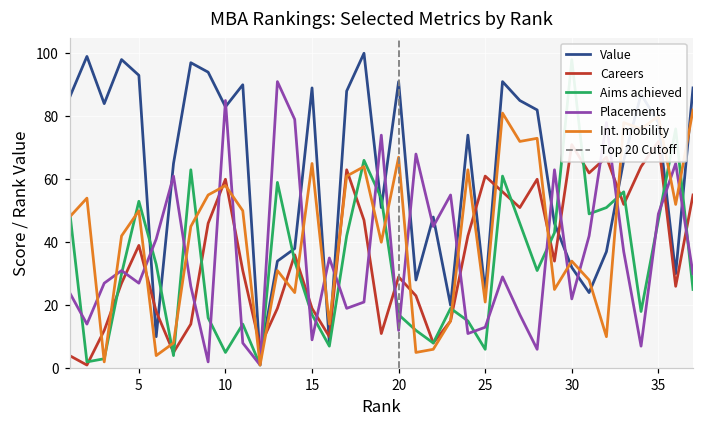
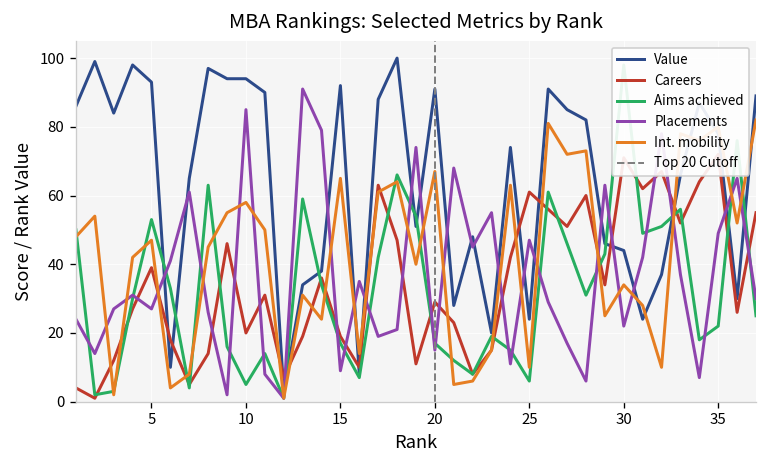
Int. mobility, 5: 50 -> 47
Value, 10: 83 -> 94
Careers, 10: 60 -> 20
Value, 15: 89 -> 92
Placements, 20: 12 -> 15
Placements, 25: 13 -> 47
Int. mobility, 25: 21 -> 10
Value, 30: 32 -> 44
Aims achieved, 35: 47 -> 22
